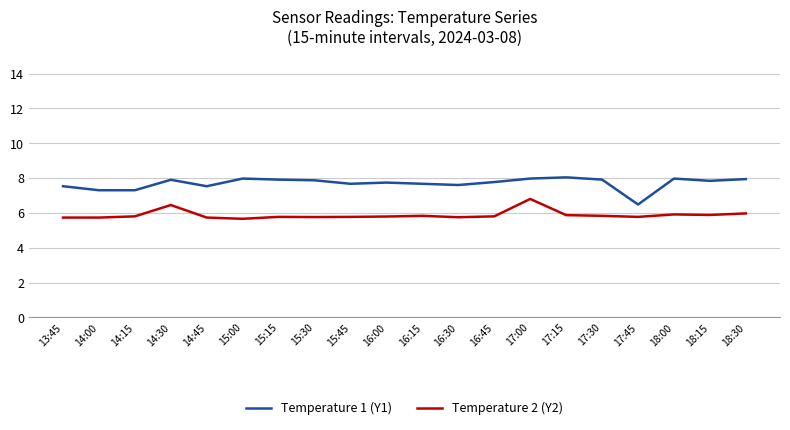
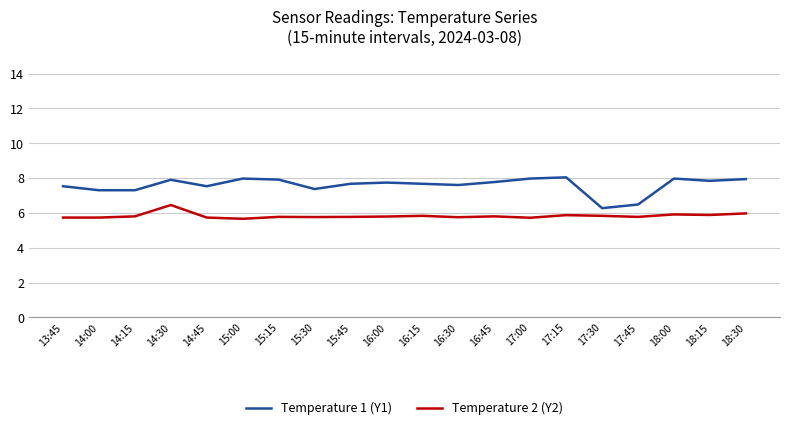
Temperature 1 (Y1), 15:30: 7.9 -> 7.4
Temperature 2 (Y2), 17:00: 6.8 -> 5.7
Temperature 1 (Y1), 17:30: 7.9 -> 6.3
